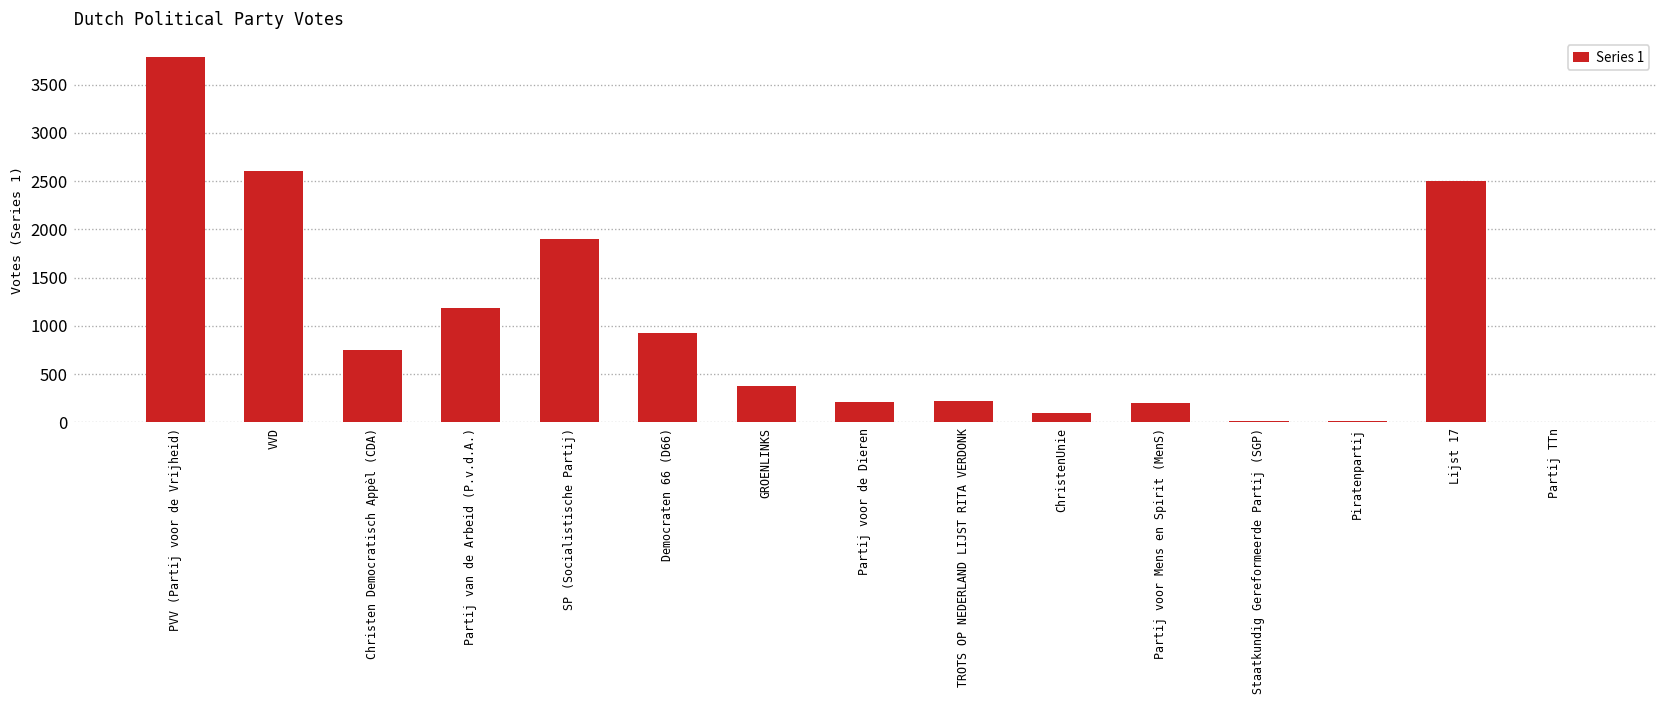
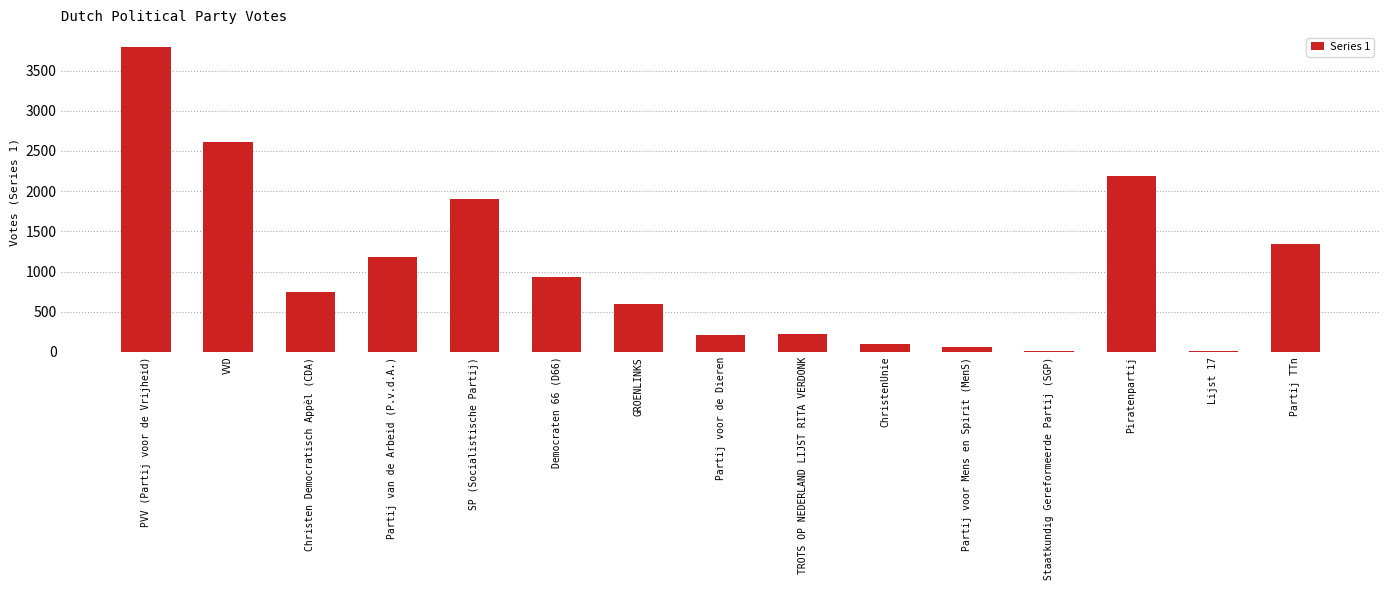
GROENLINKS: 400 -> 600
Partij voor Mens en Spirit (MenS): 200 -> 100
Piratenpartij: 0 -> 2200
Lijst 17: 2500 -> 0
Partij TTn: 0 -> 1300
